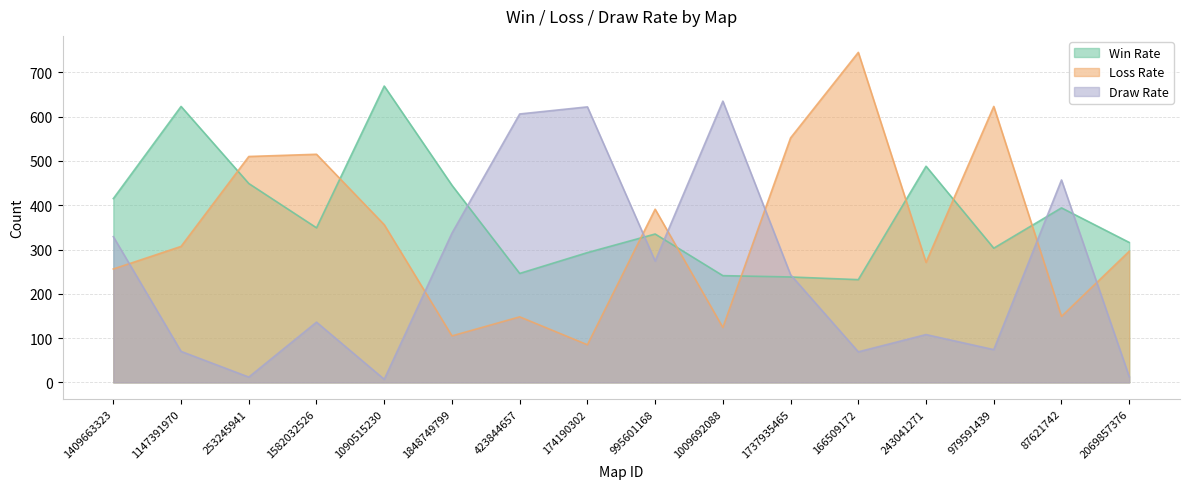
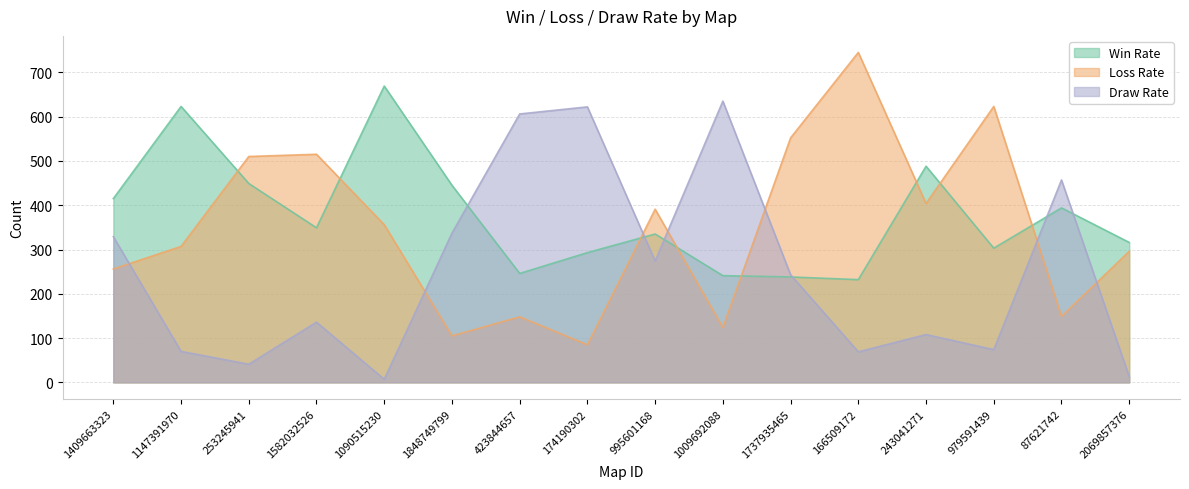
Draw Rate, 253245941: 10 -> 40
Loss Rate, 243041271: 270 -> 400
